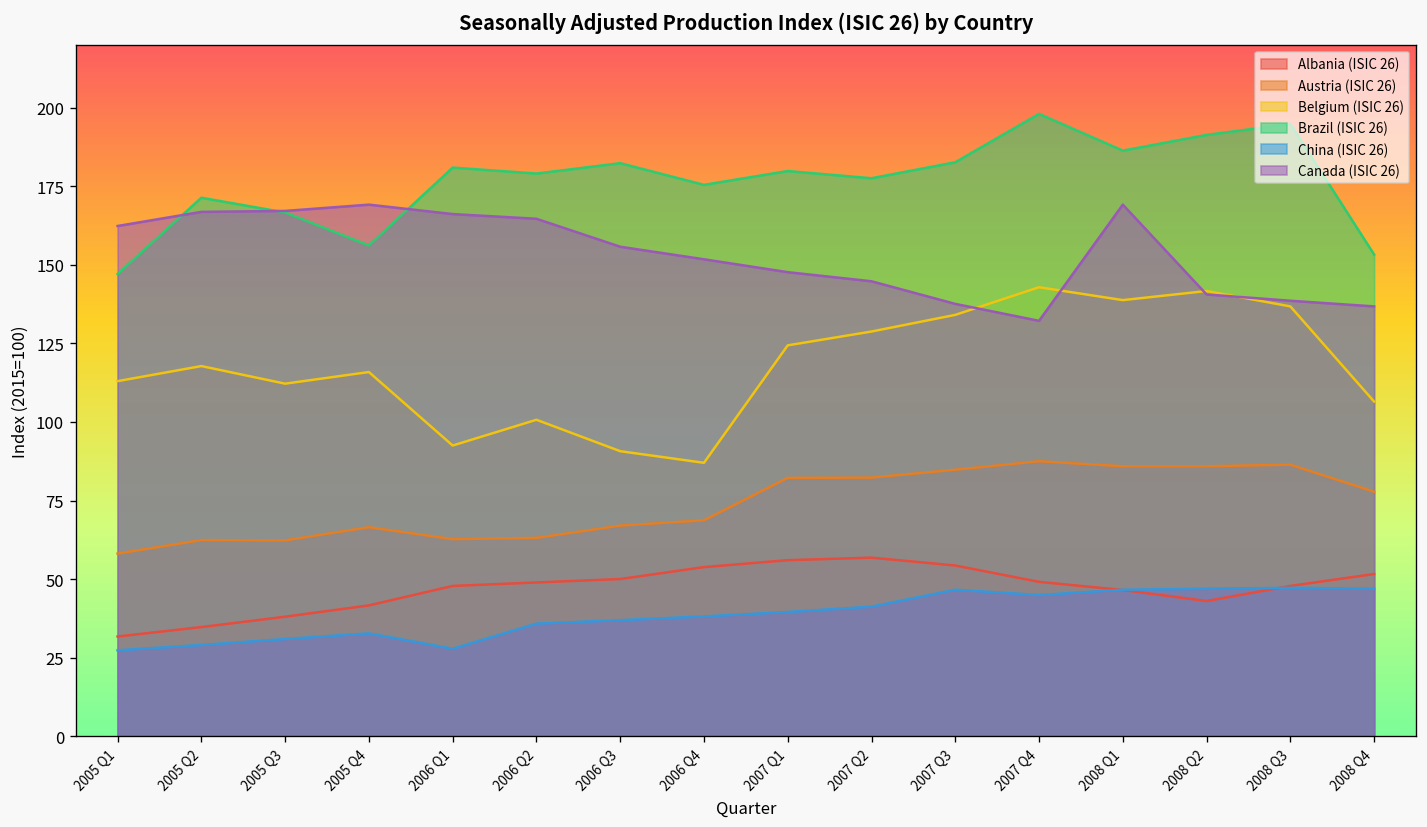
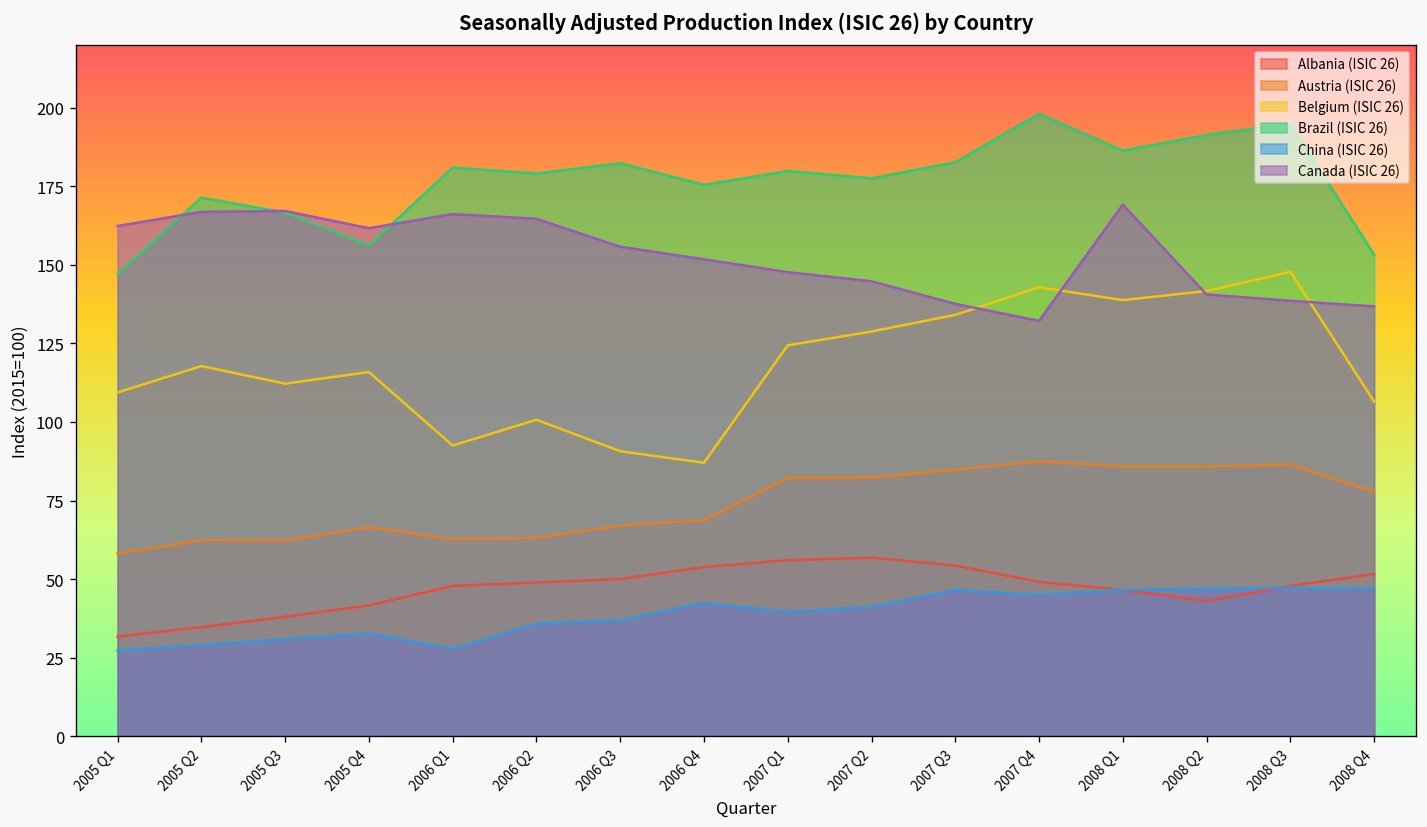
Belgium (ISIC 26), 2005 Q1: 113 -> 109
Canada (ISIC 26), 2005 Q4: 169 -> 162
China (ISIC 26), 2006 Q4: 38 -> 42
Belgium (ISIC 26), 2008 Q3: 137 -> 148
